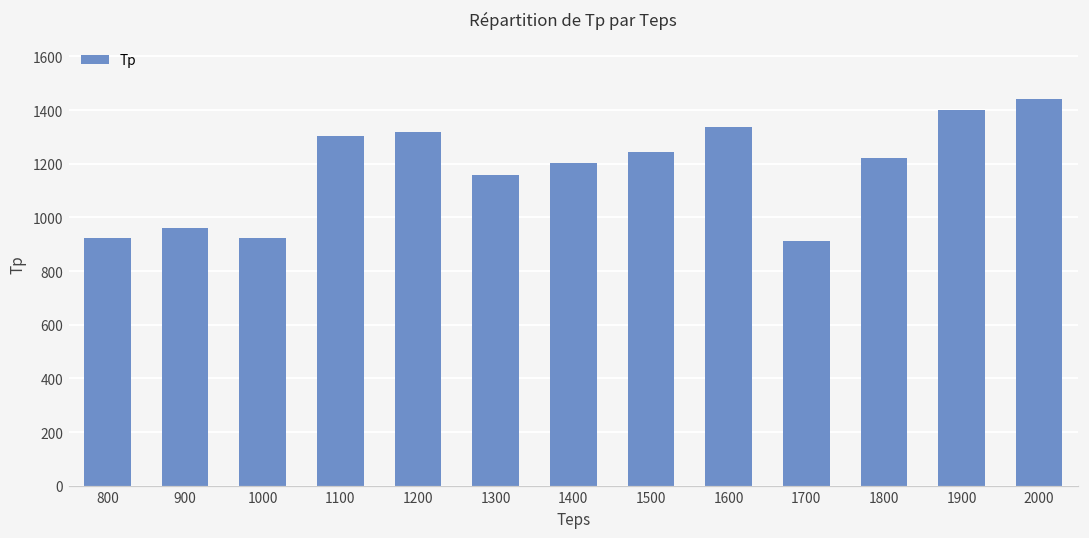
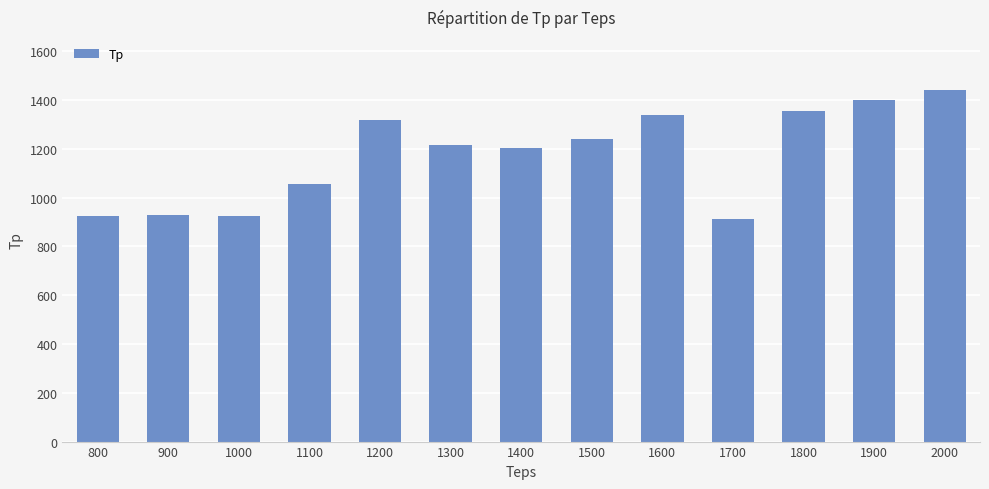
900: 960 -> 930
1100: 1310 -> 1060
1300: 1160 -> 1220
1800: 1220 -> 1360
